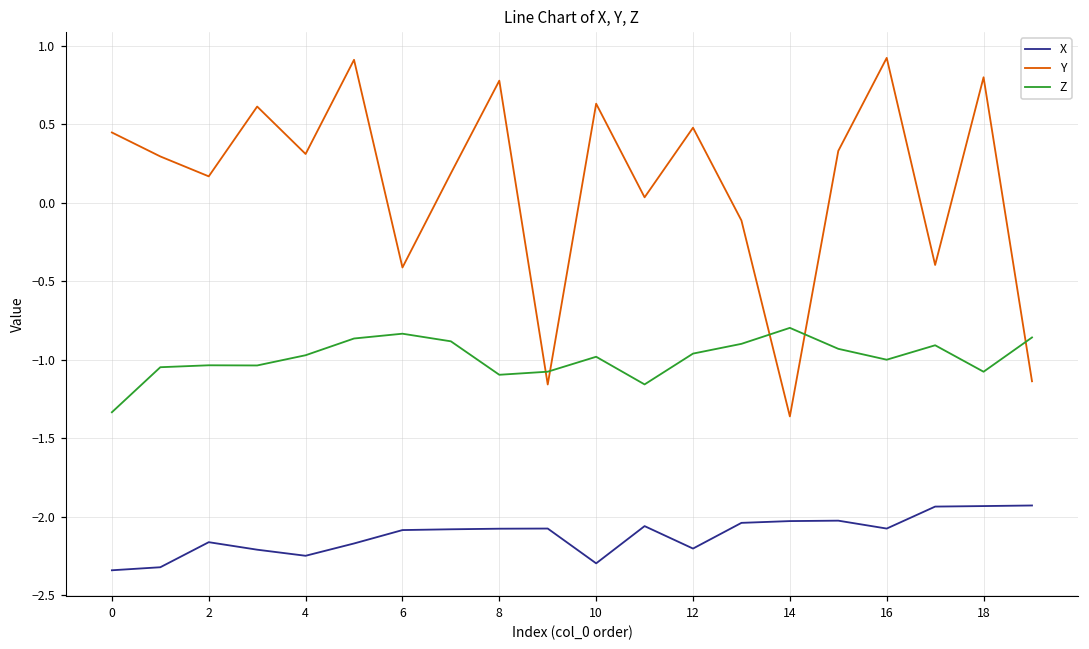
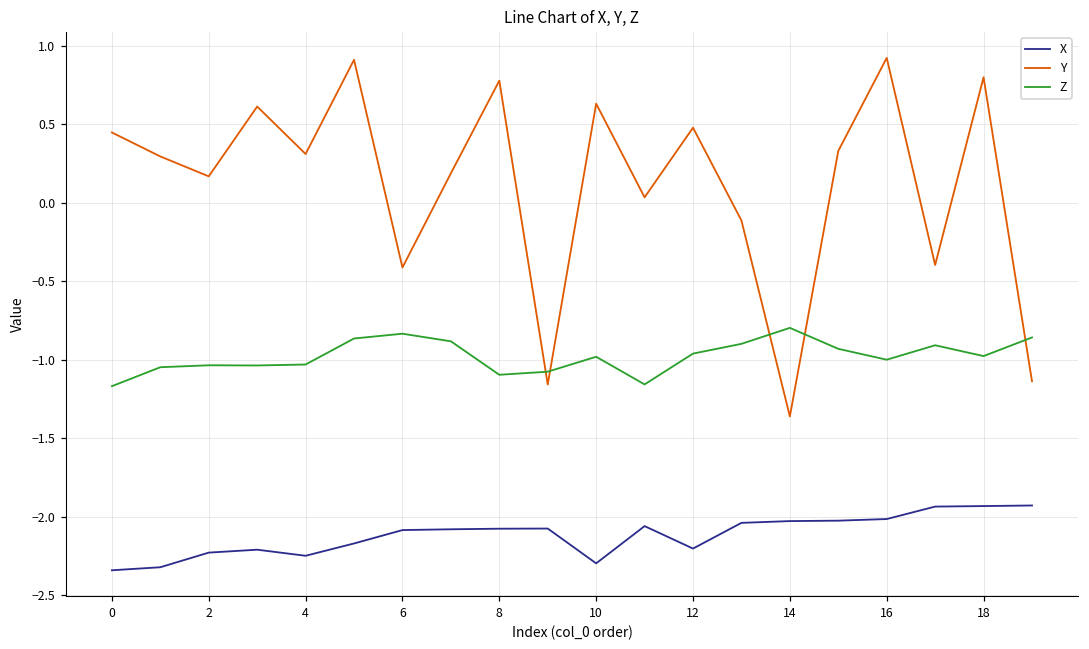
Z, 0: -1.33 -> -1.17
X, 2: -2.16 -> -2.23
Z, 4: -0.97 -> -1.03
X, 16: -2.07 -> -2.01
Z, 18: -1.08 -> -0.98
